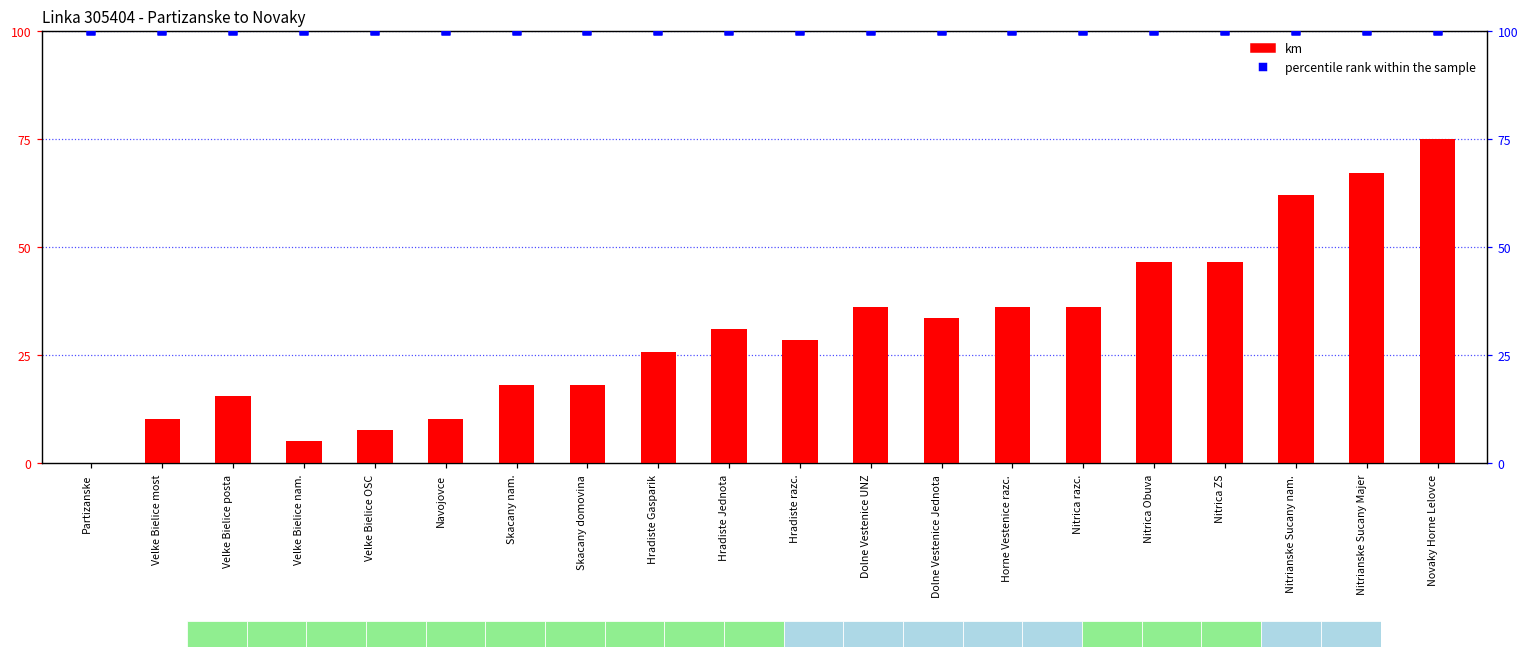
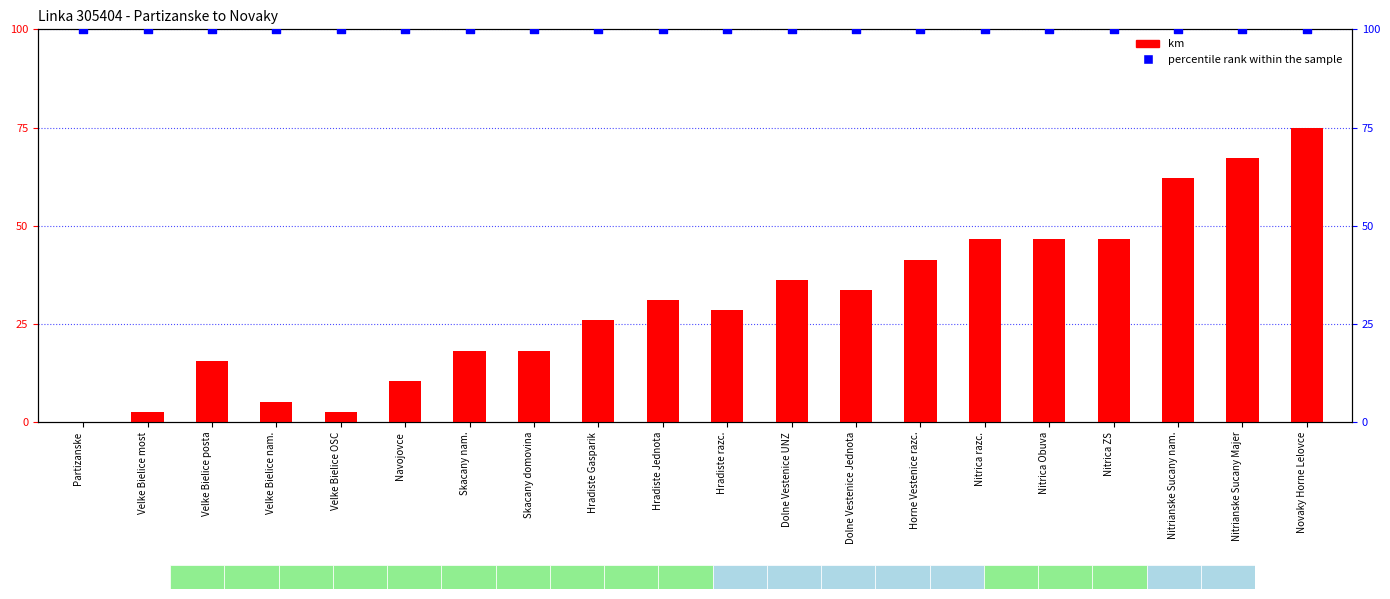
km, Velke Bielice most: 10 -> 3
km, Velke Bielice OSC: 8 -> 3
km, Horne Vestenice razc.: 36 -> 41
km, Nitrica razc.: 36 -> 47
